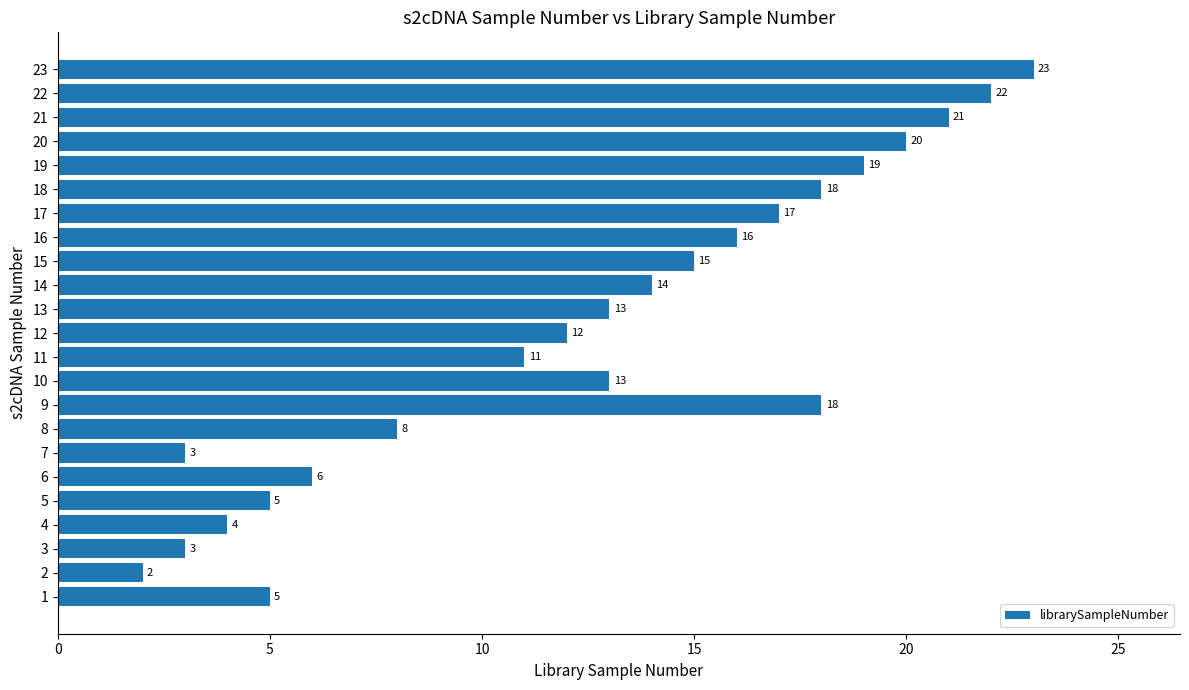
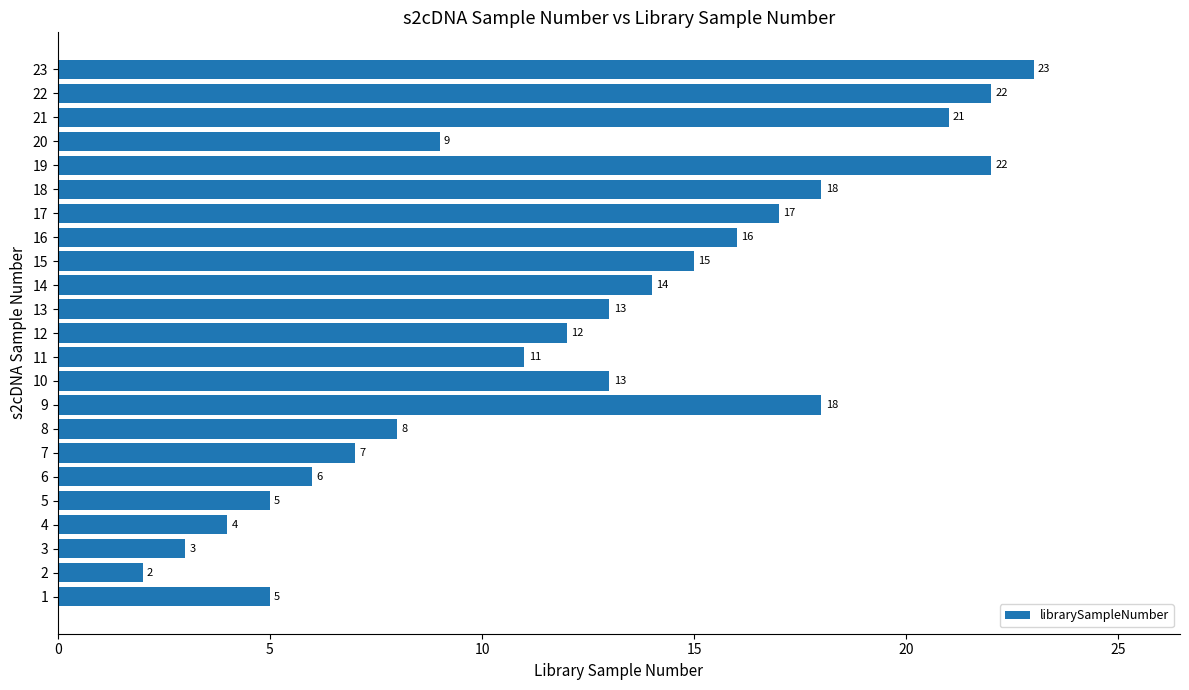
20: 20 -> 9
19: 19 -> 22
7: 3 -> 7
